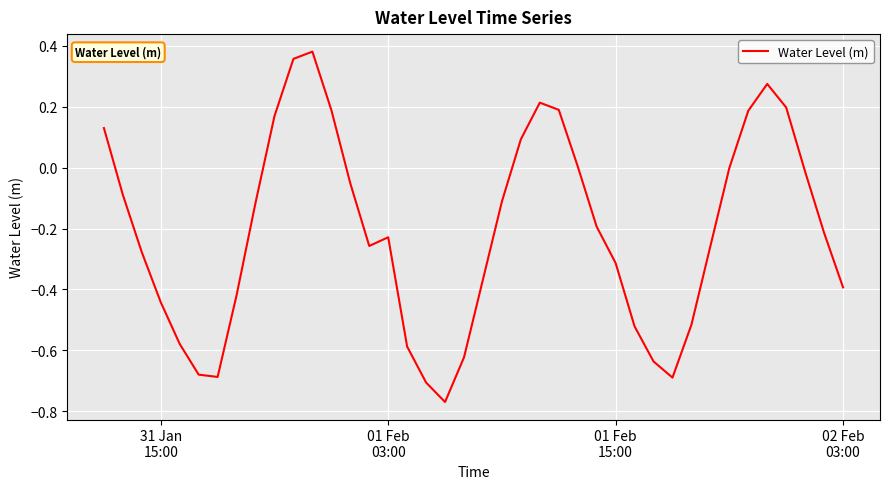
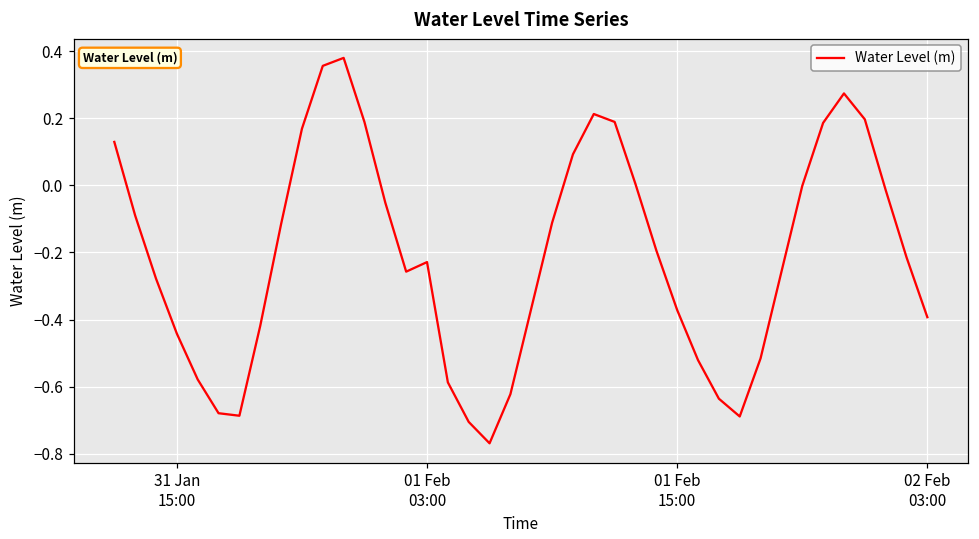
01 Feb 15:00: -0.31 -> -0.37
